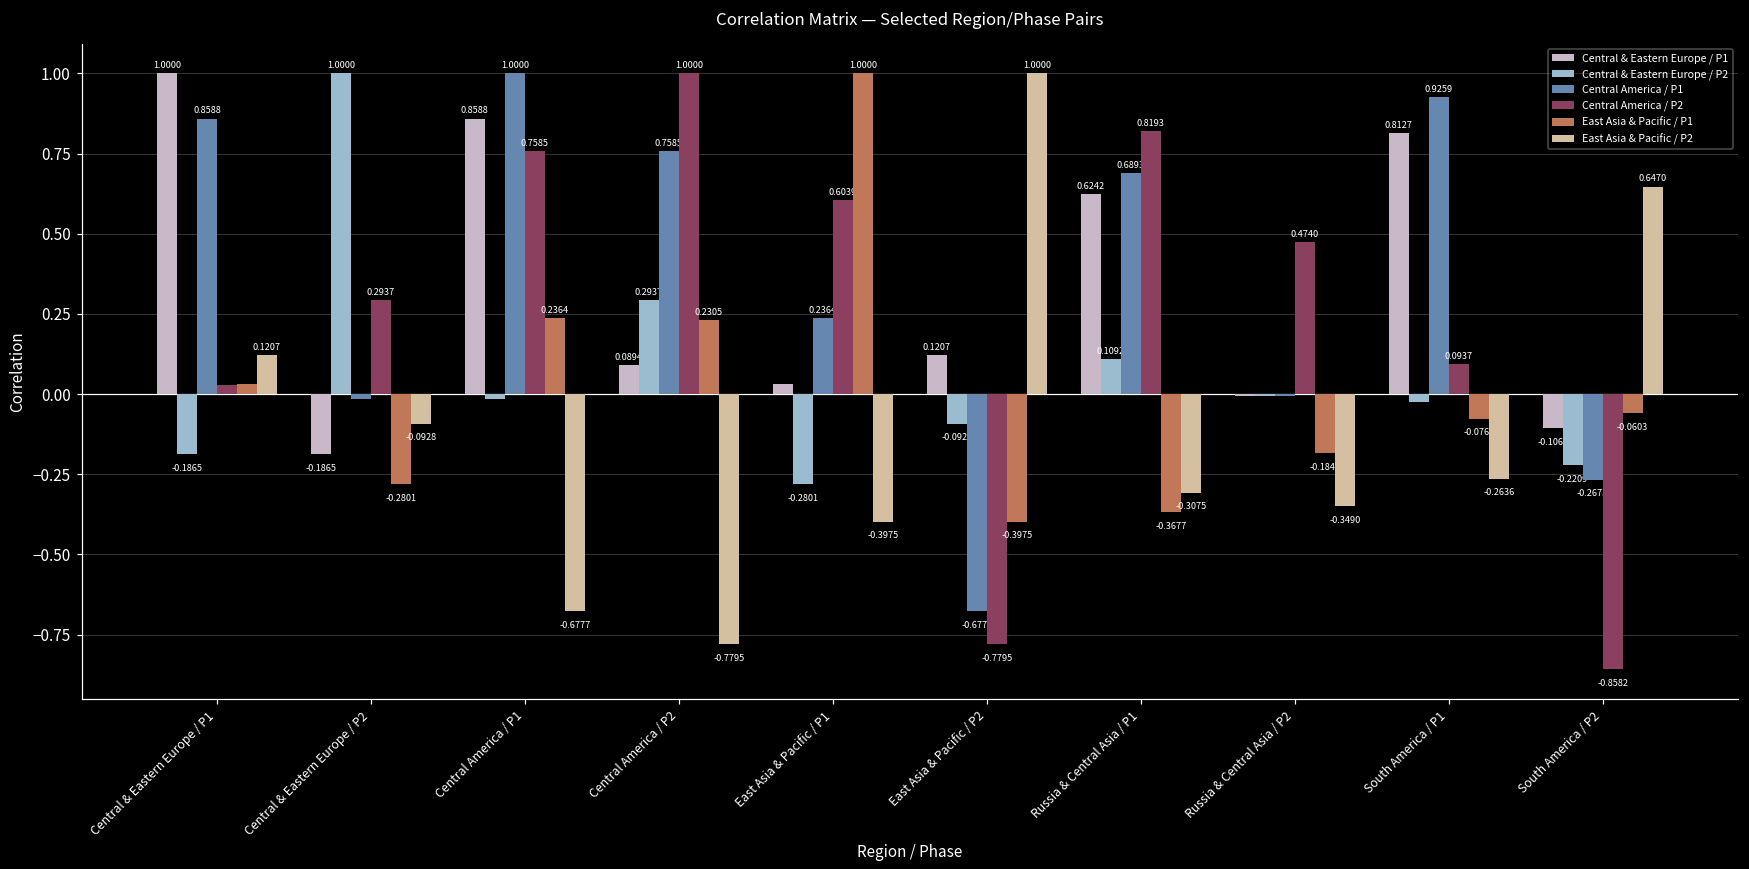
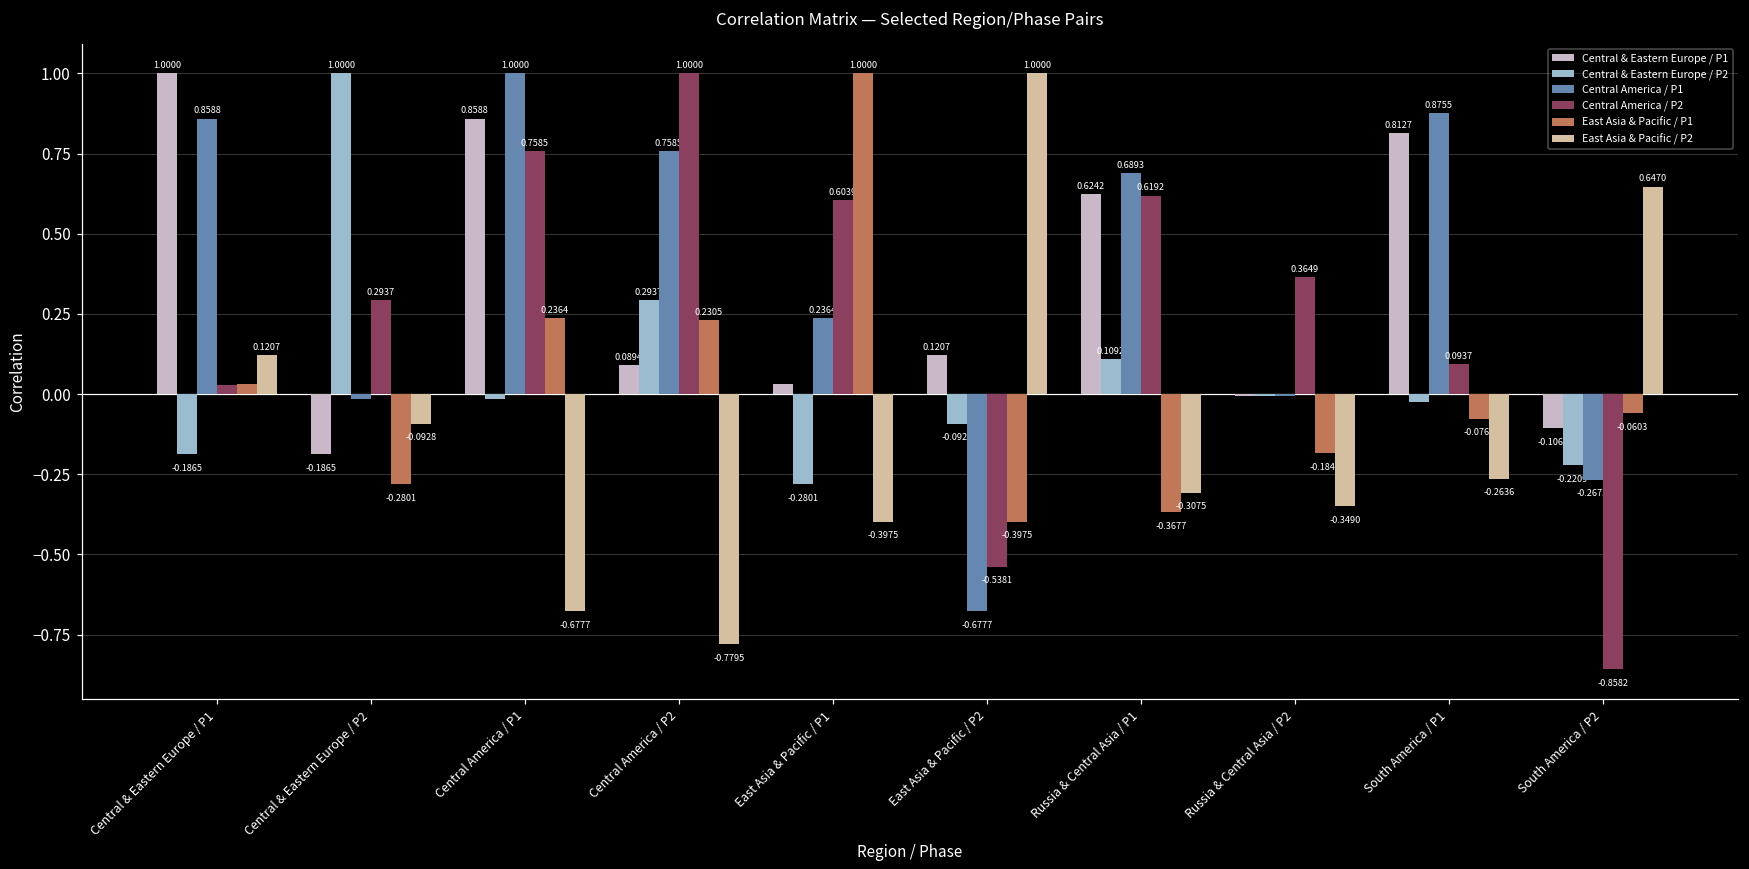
Central America / P2, East Asia & Pacific / P2: -0.7795 -> -0.5381
Central America / P2, Russia & Central Asia / P1: 0.8193 -> 0.6192
Central America / P2, Russia & Central Asia / P2: 0.4740 -> 0.3649
Central America / P1, South America / P1: 0.9259 -> 0.8755
